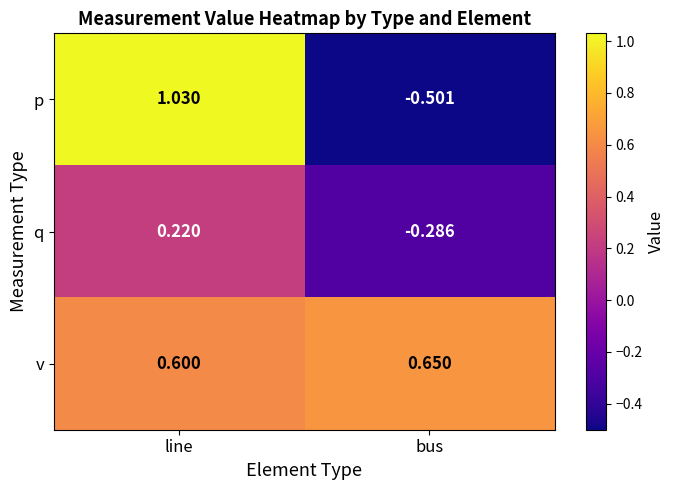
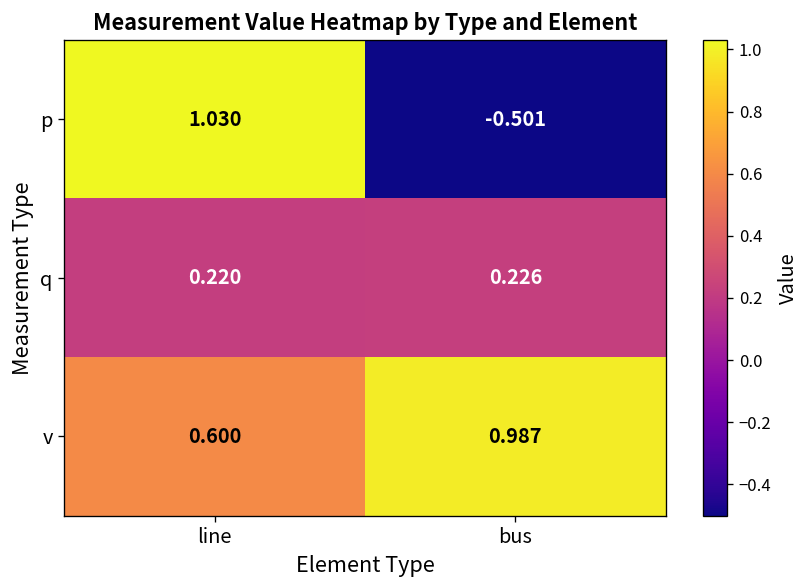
q, bus: -0.286 -> 0.226
v, bus: 0.650 -> 0.987
